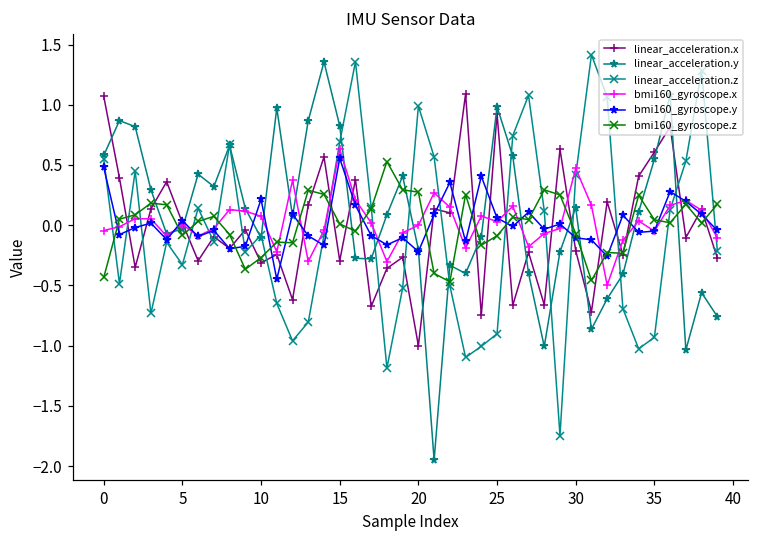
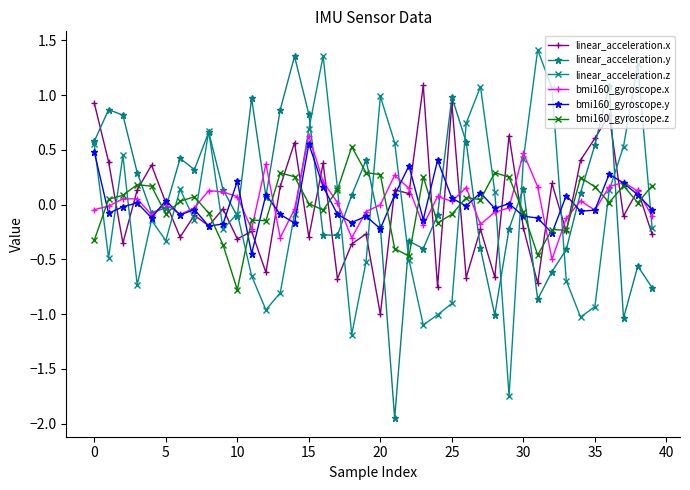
linear_acceleration.x, 0: 1.07 -> 0.93
bmi160_gyroscope.z, 0: -0.43 -> -0.32
bmi160_gyroscope.z, 10: -0.27 -> -0.78
bmi160_gyroscope.z, 35: 0.04 -> 0.16
